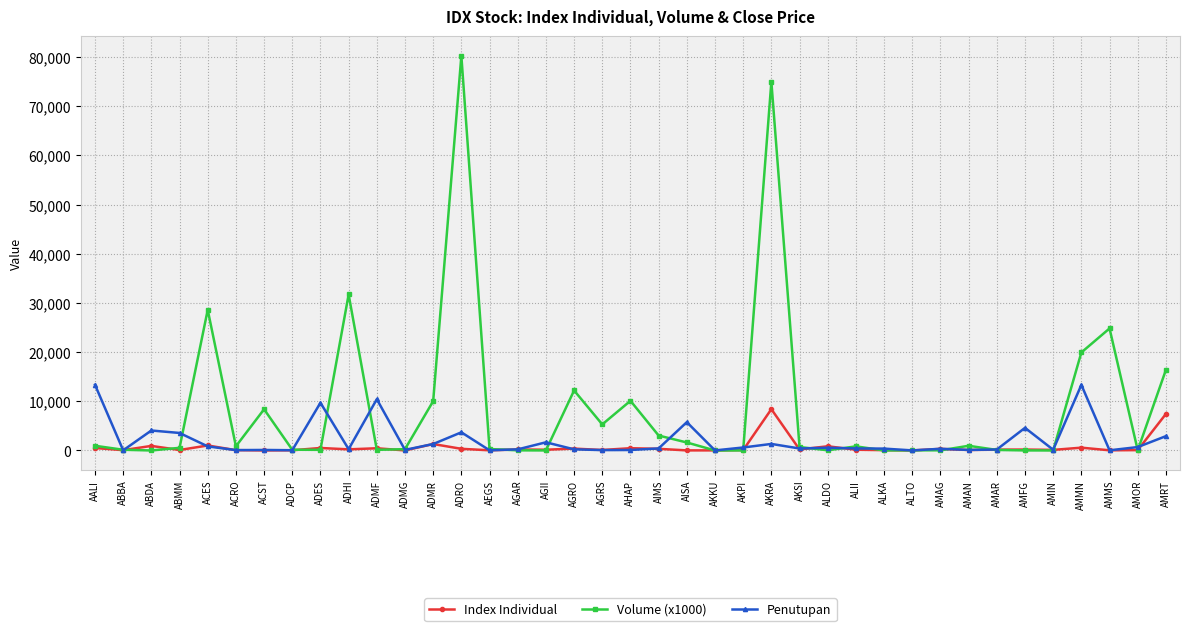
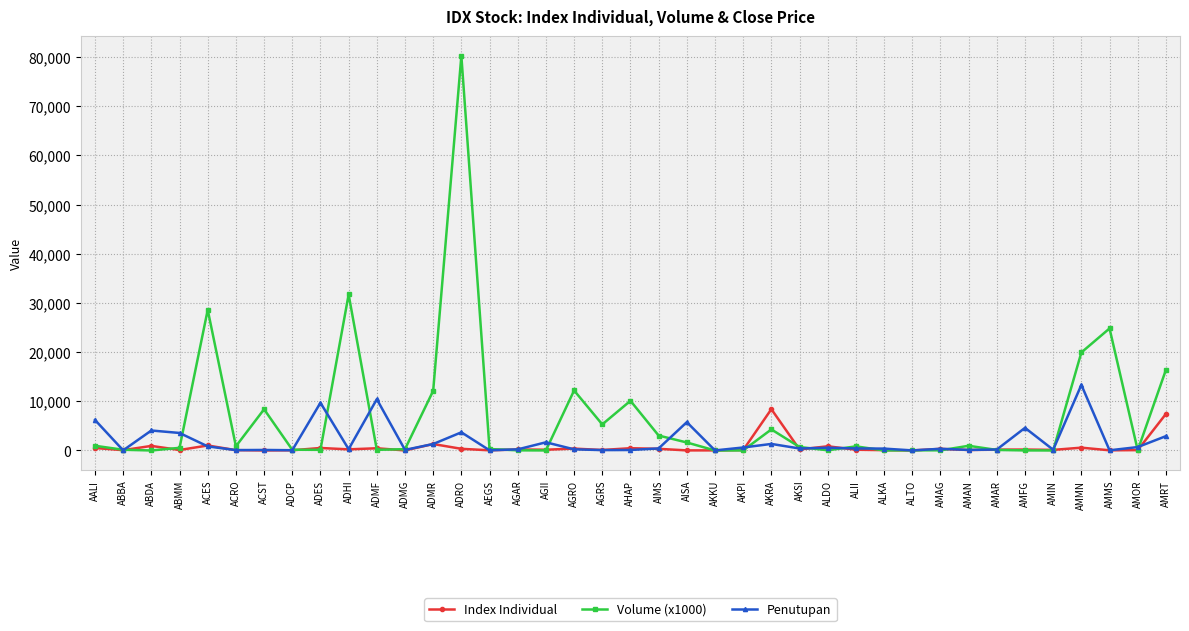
Penutupan, AALI: 13,000 -> 6,000
Volume (x1000), ADMR: 10,000 -> 12,000
Volume (x1000), AKRA: 75,000 -> 4,000
